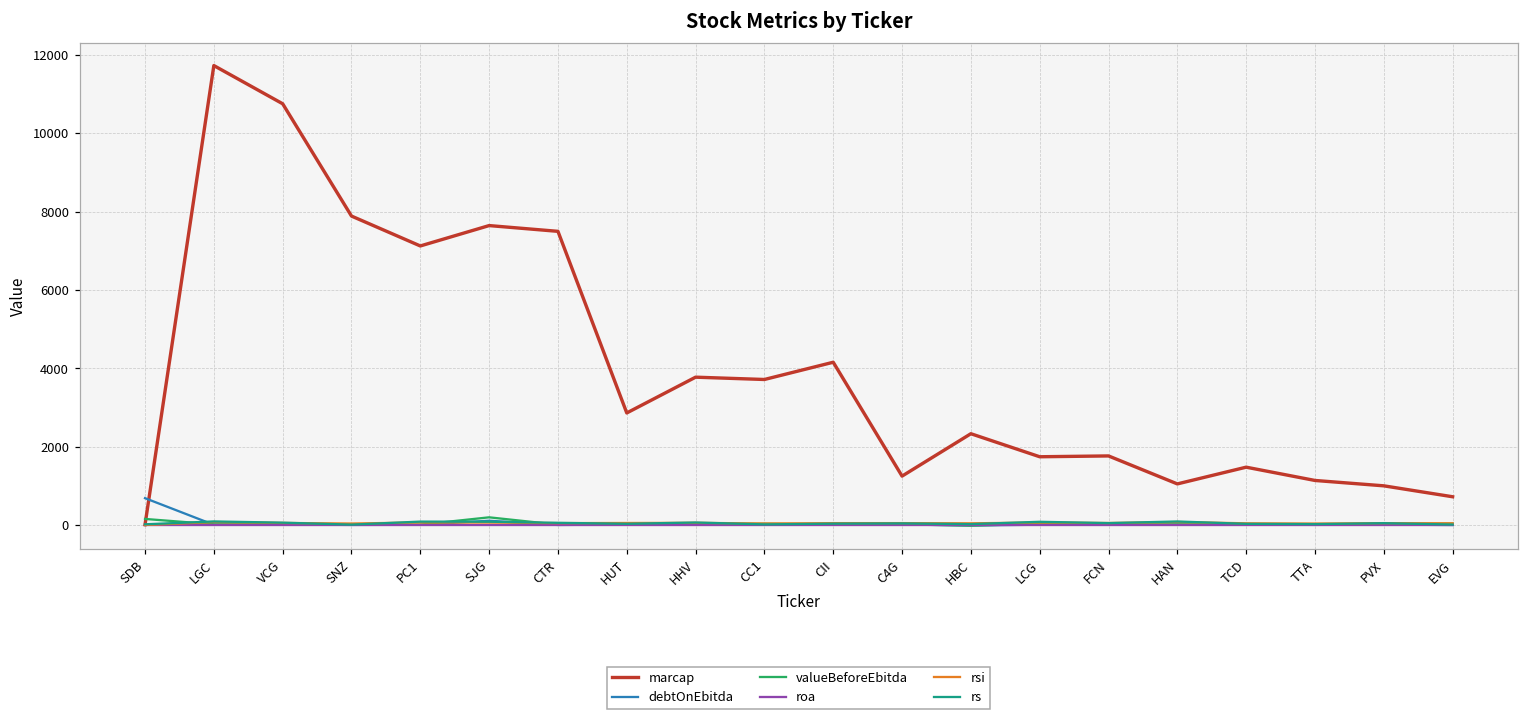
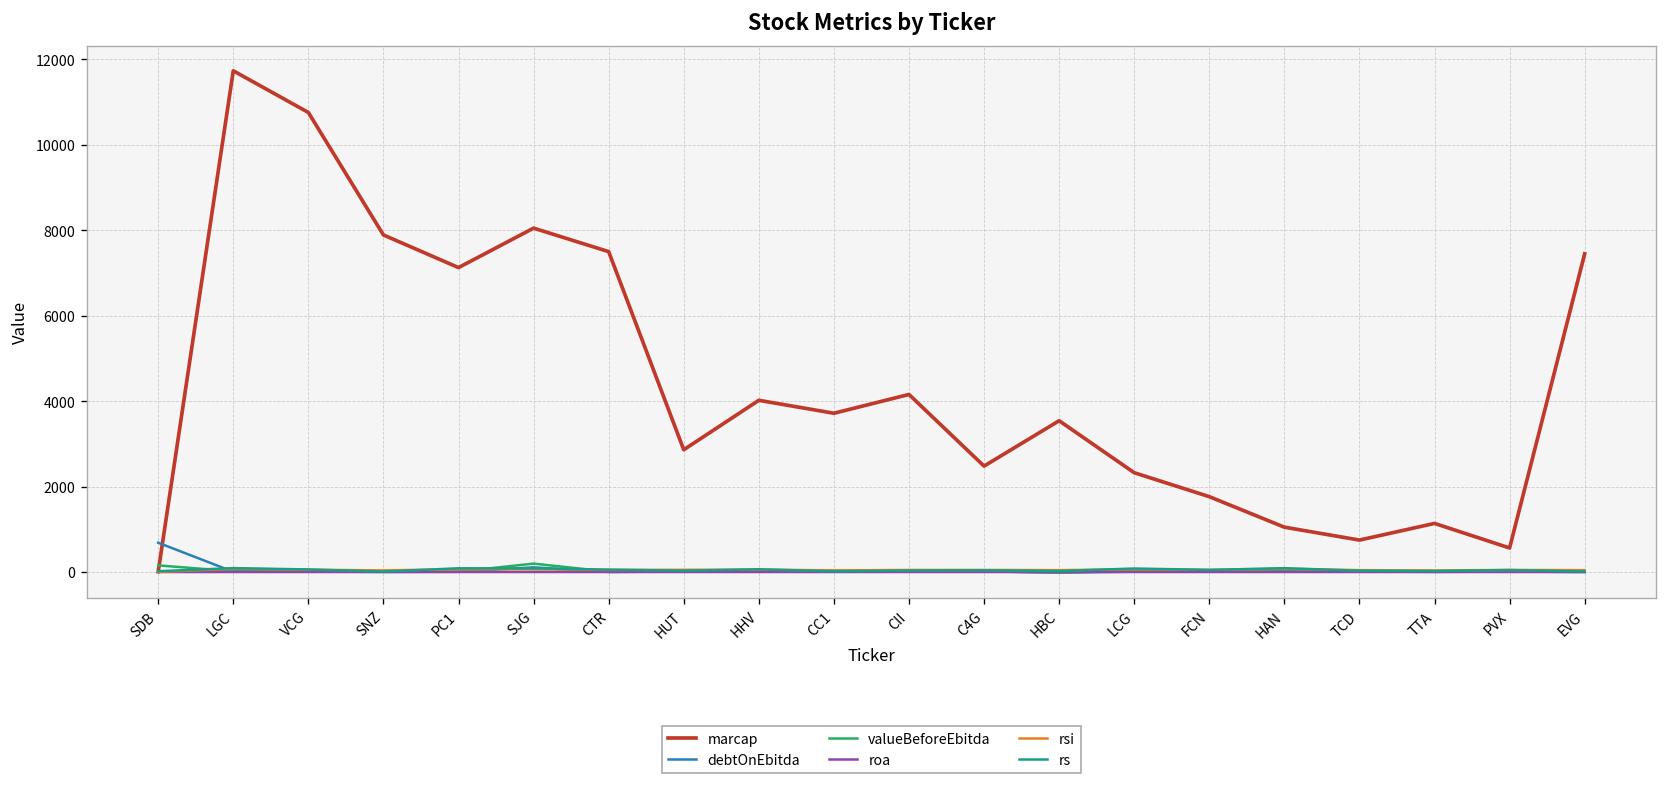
marcap, SJG: 7600 -> 8000
marcap, HHV: 3800 -> 4000
marcap, C4G: 1200 -> 2500
marcap, HBC: 2300 -> 3500
marcap, LCG: 1700 -> 2300
marcap, TCD: 1500 -> 700
marcap, PVX: 1000 -> 600
marcap, EVG: 700 -> 7400
